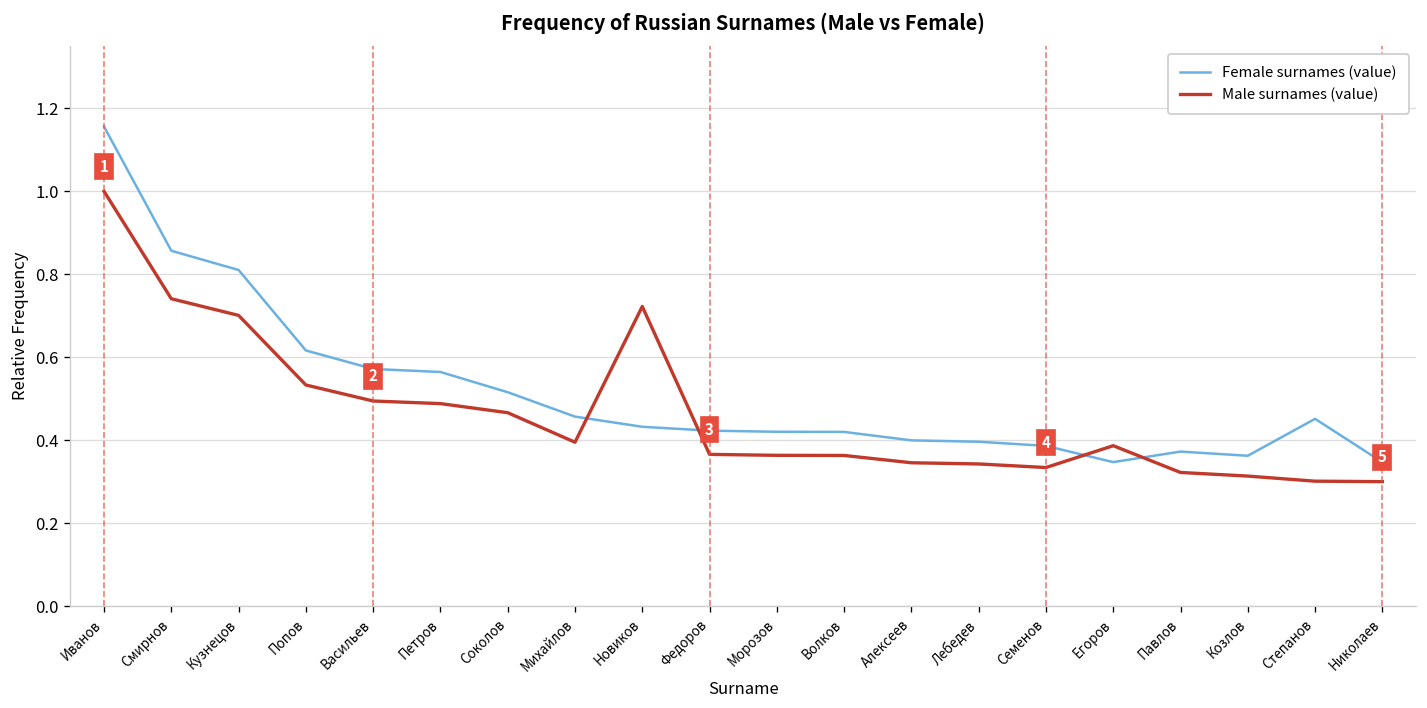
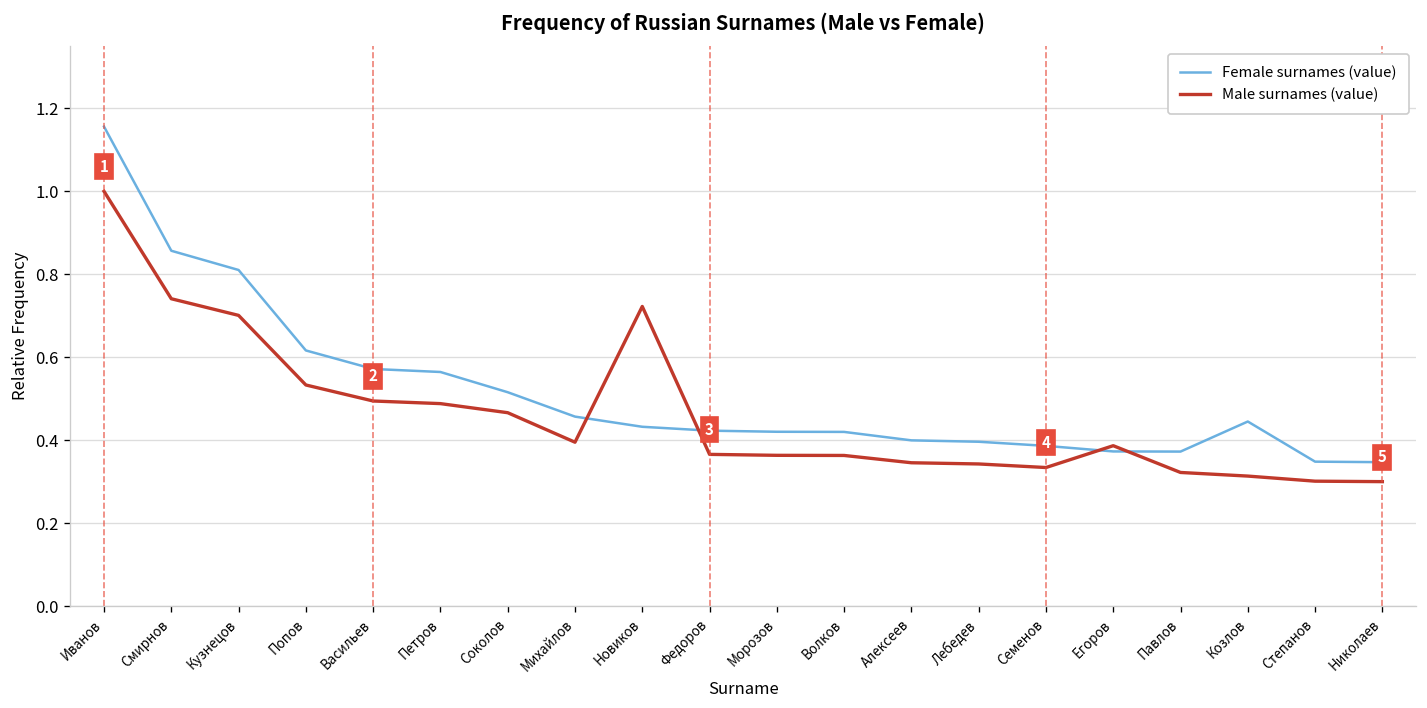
Female surnames (value), Егоров: 0.35 -> 0.37
Female surnames (value), Козлов: 0.36 -> 0.45
Female surnames (value), Степанов: 0.45 -> 0.35
